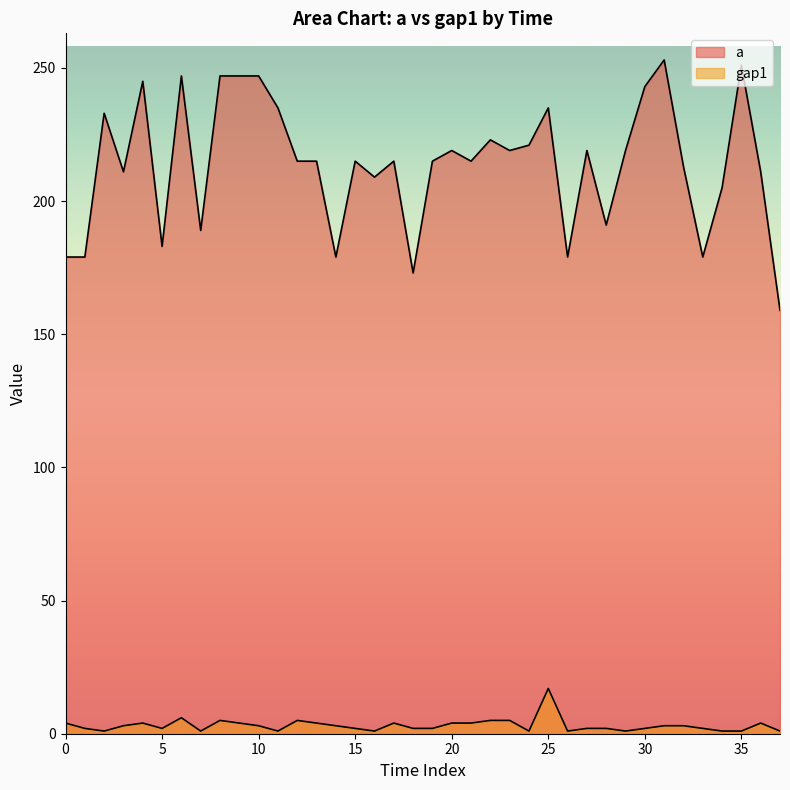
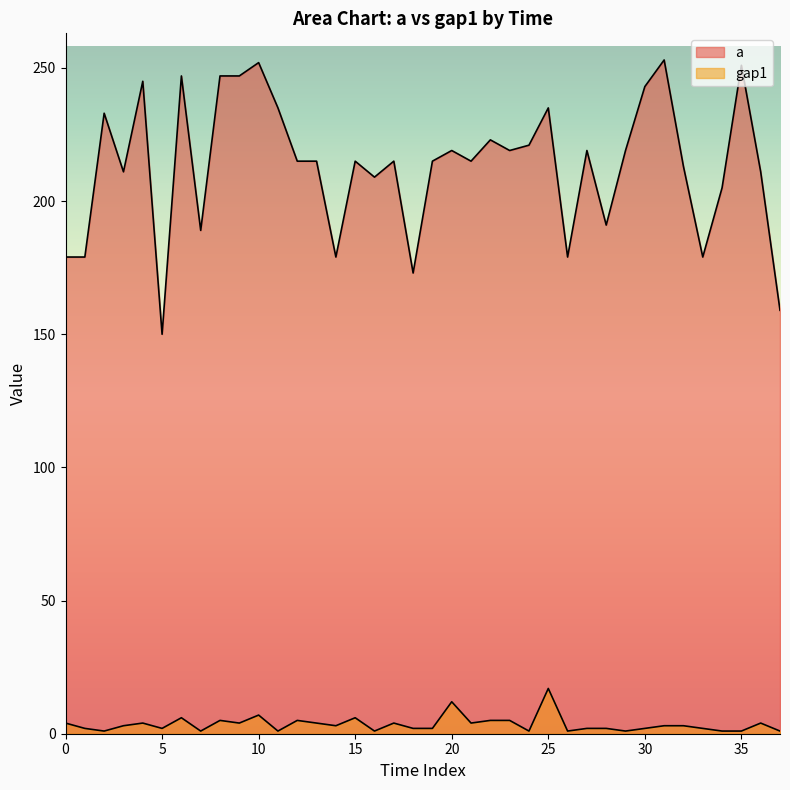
a, 5: 183 -> 150
a, 10: 247 -> 252
gap1, 10: 3 -> 7
gap1, 15: 2 -> 6
gap1, 20: 4 -> 12
